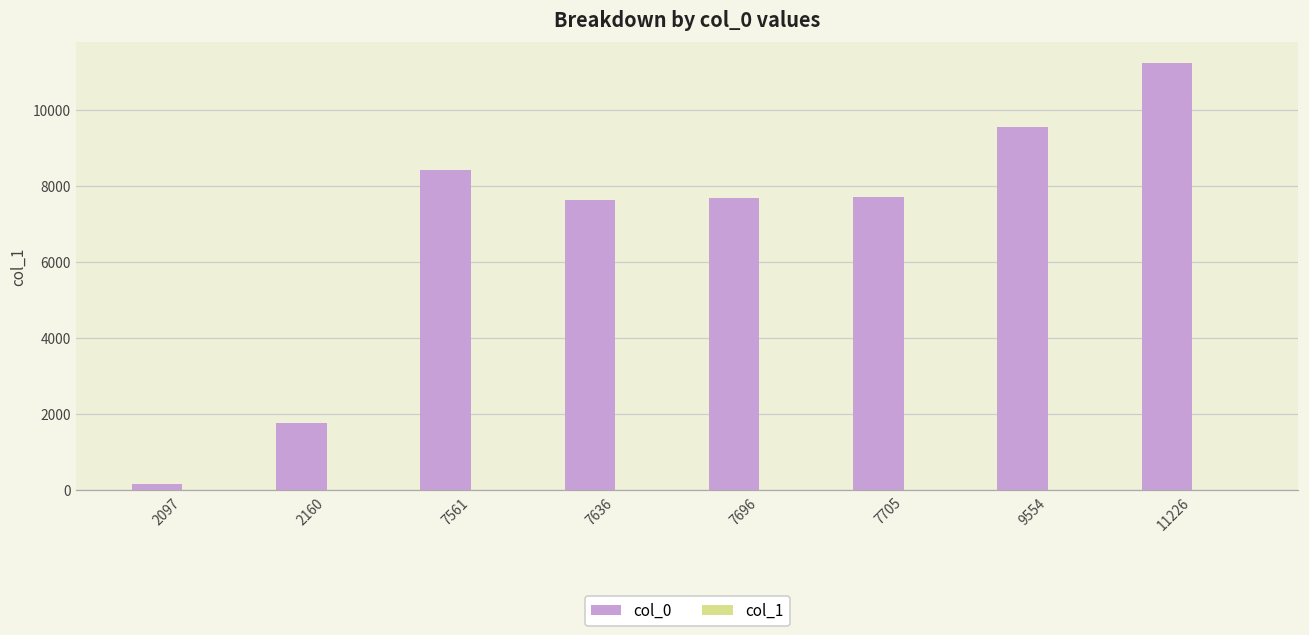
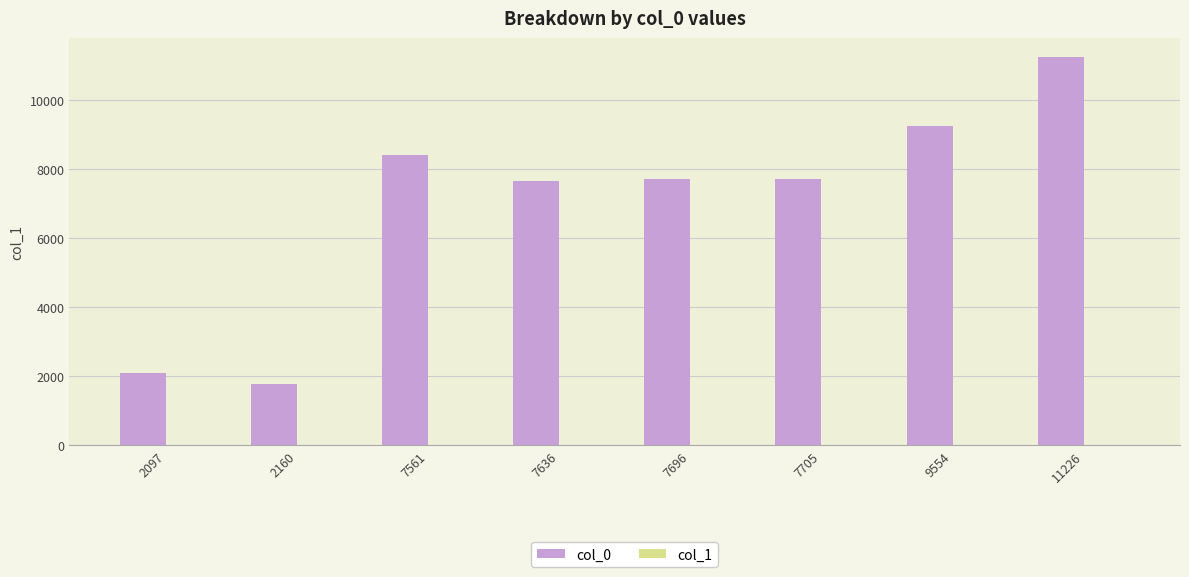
col_0, 2097: 200 -> 2100
col_0, 9554: 9600 -> 9200
